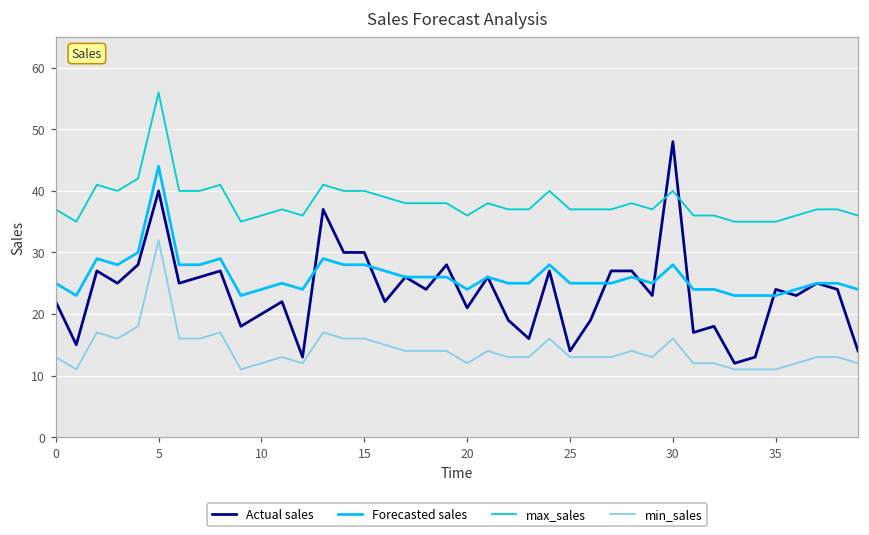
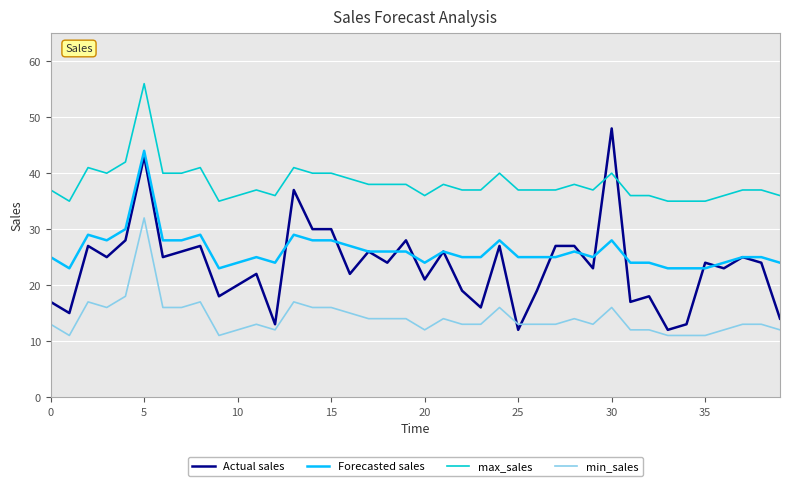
Actual sales, 0: 22 -> 17
Actual sales, 5: 40 -> 43
Actual sales, 25: 14 -> 12
